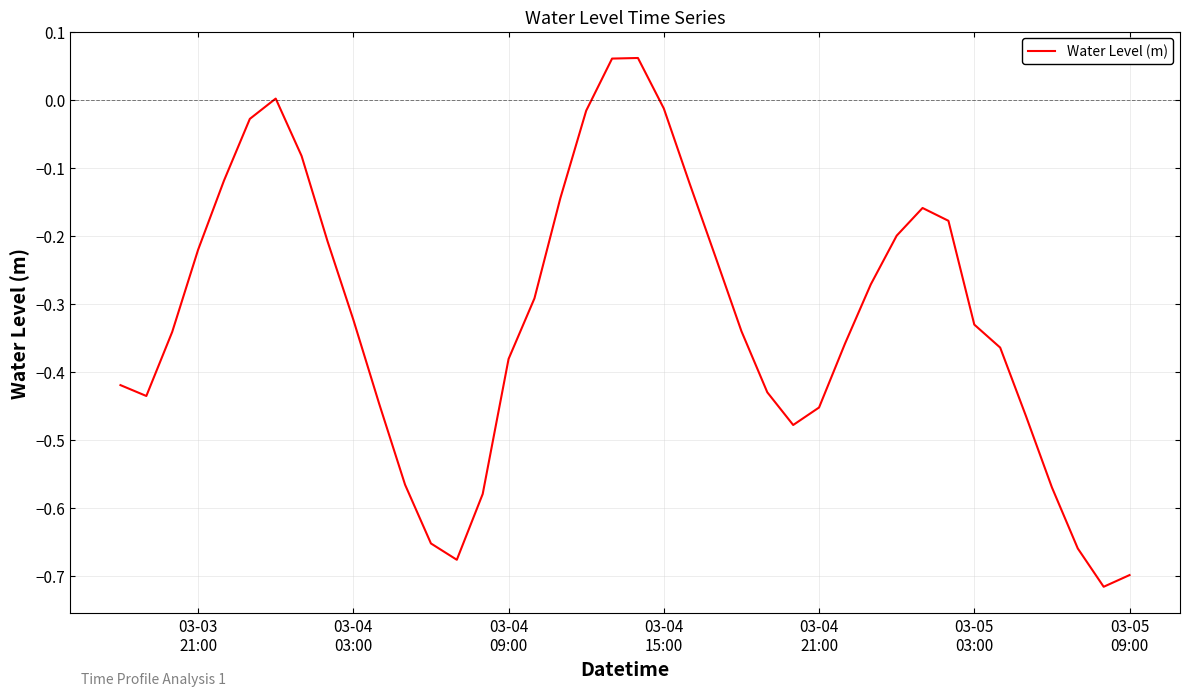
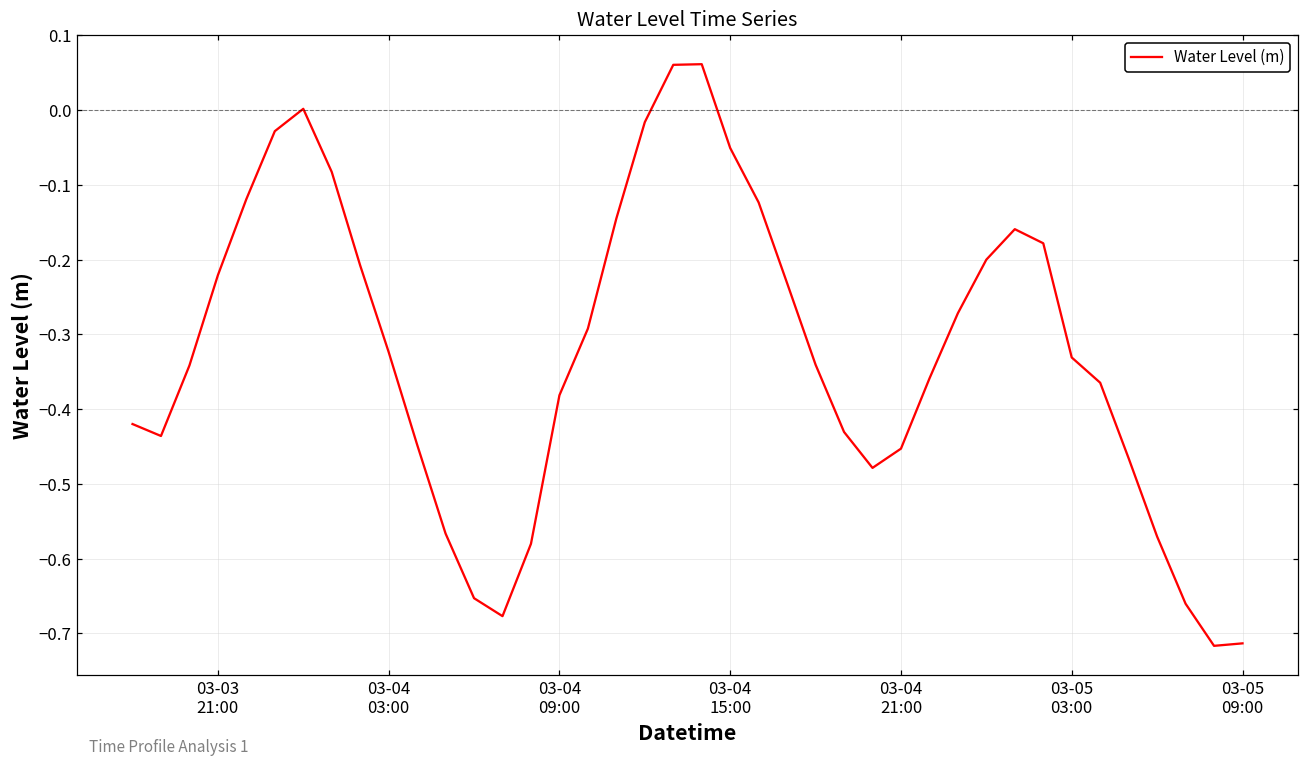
03-04 15:00: -0.01 -> -0.05
03-05 09:00: -0.70 -> -0.71
